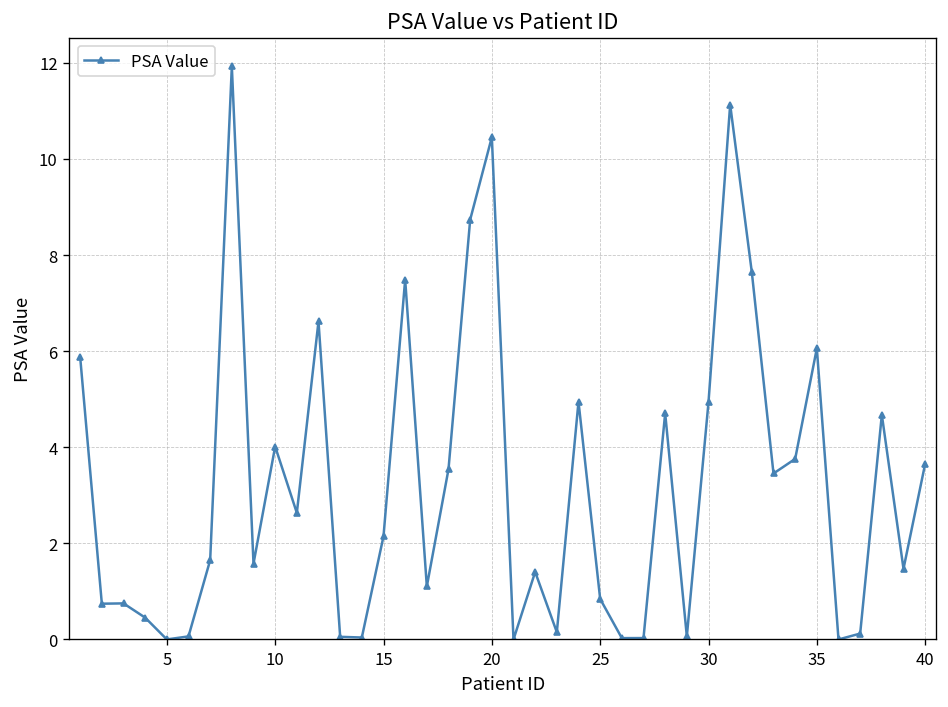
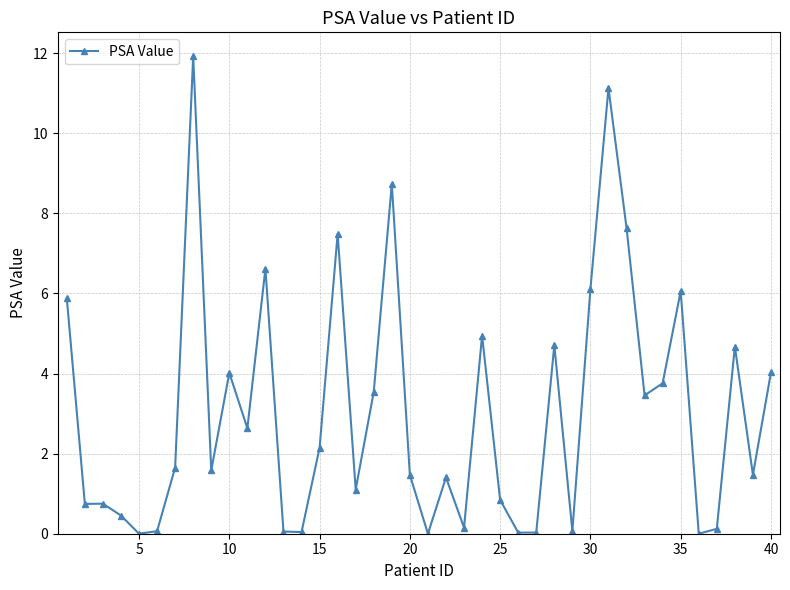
20: 10.5 -> 1.5
30: 4.9 -> 6.1
40: 3.7 -> 4.0
